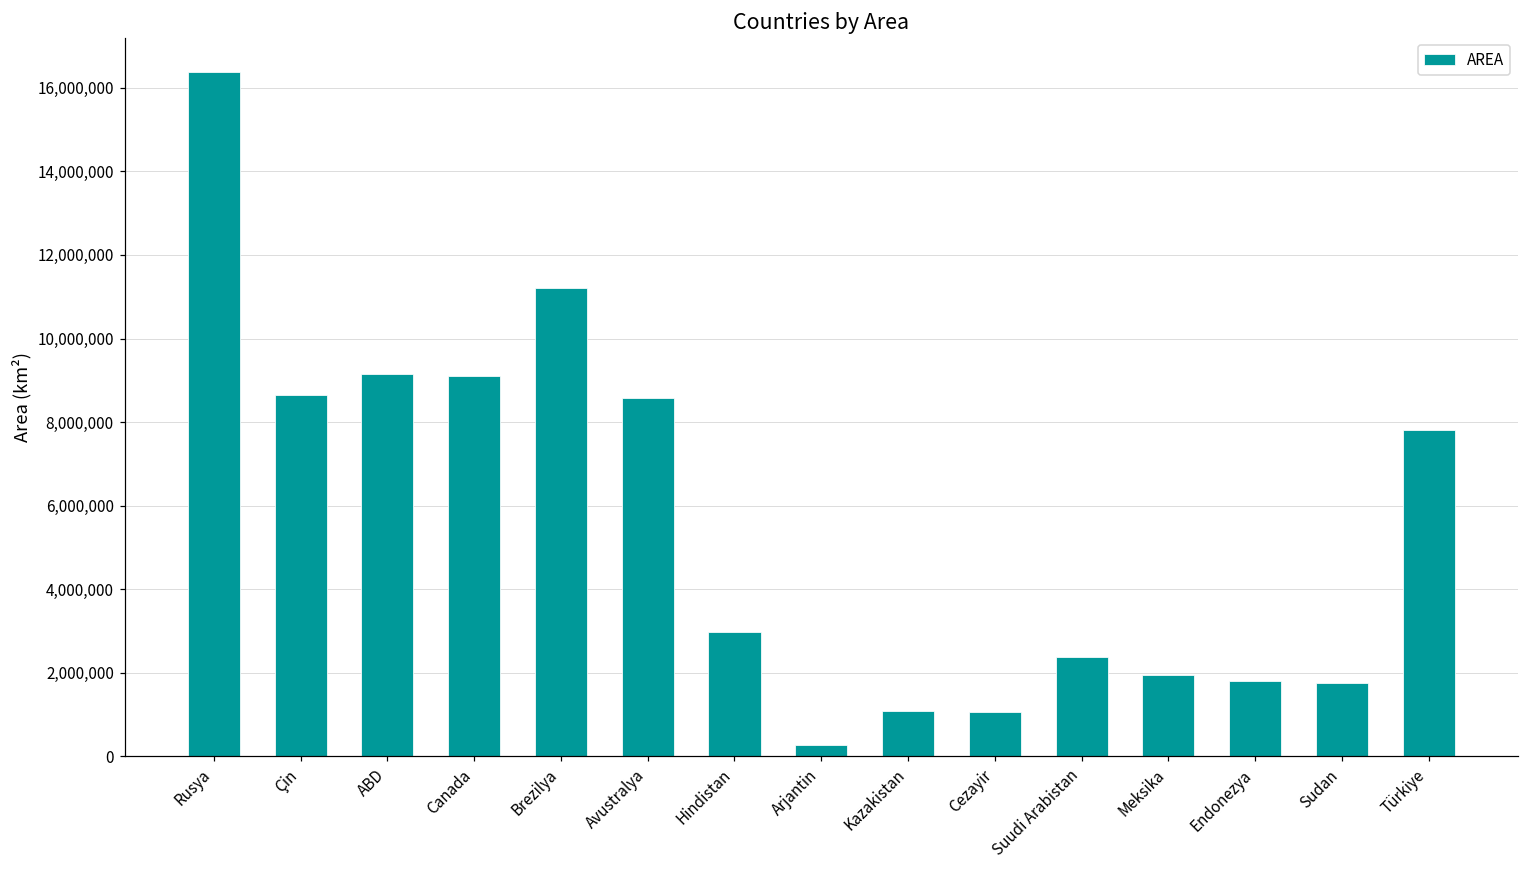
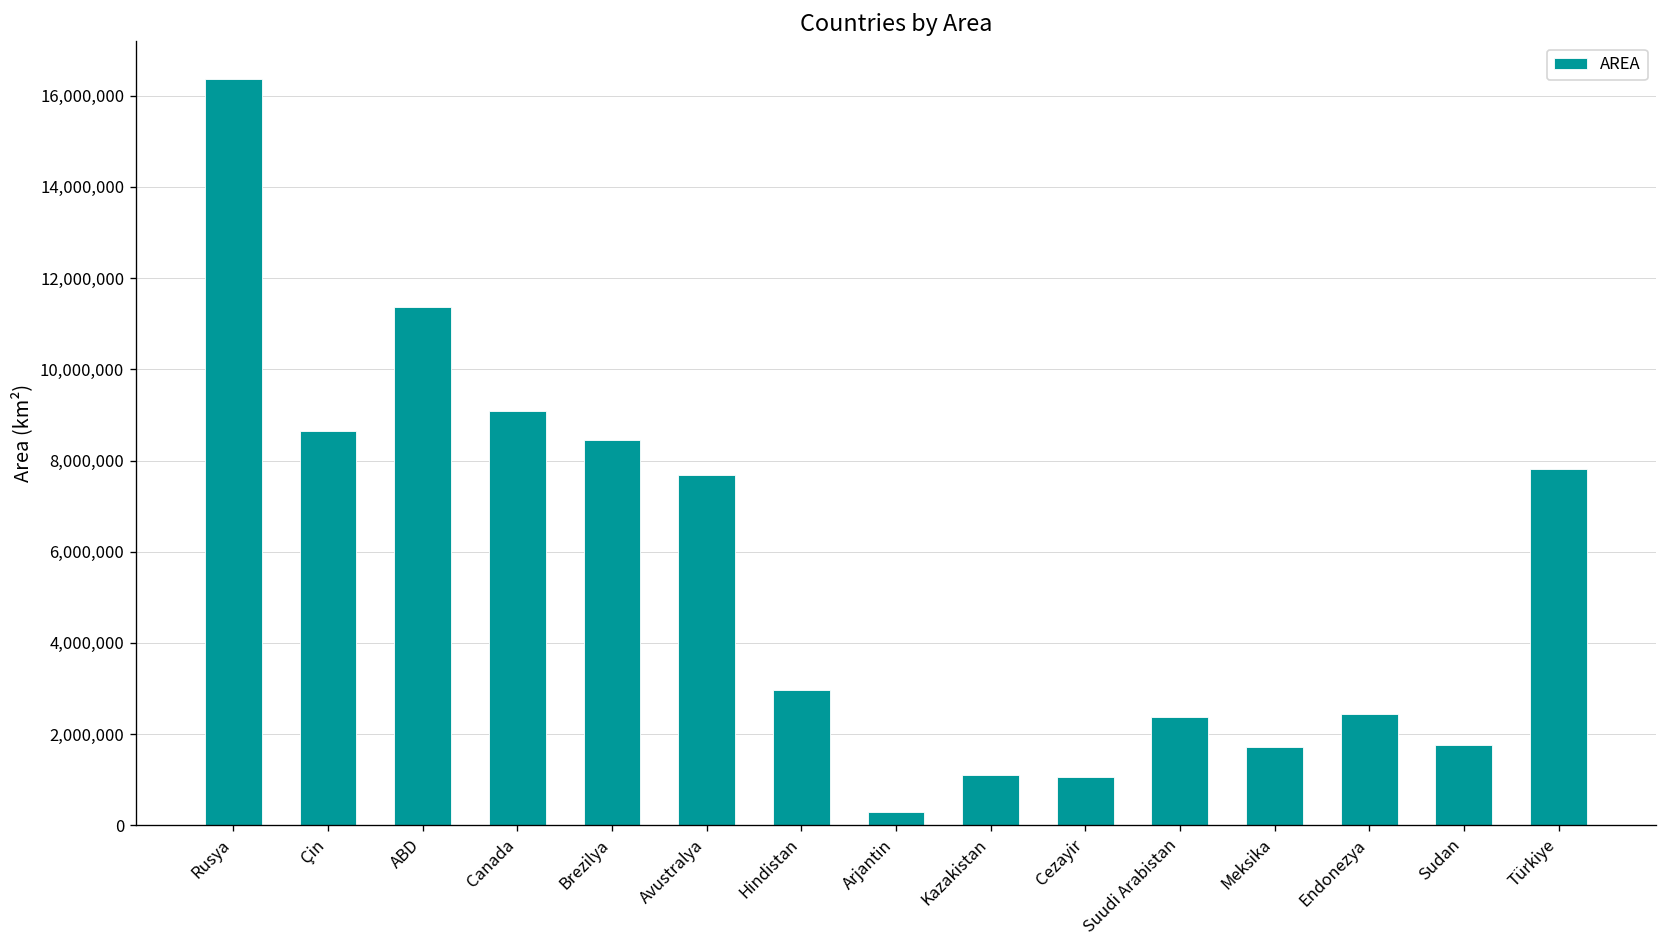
ABD: 9,200,000 -> 11,400,000
Brezilya: 11,200,000 -> 8,500,000
Avustralya: 8,600,000 -> 7,700,000
Meksika: 1,900,000 -> 1,700,000
Endonezya: 1,800,000 -> 2,400,000
